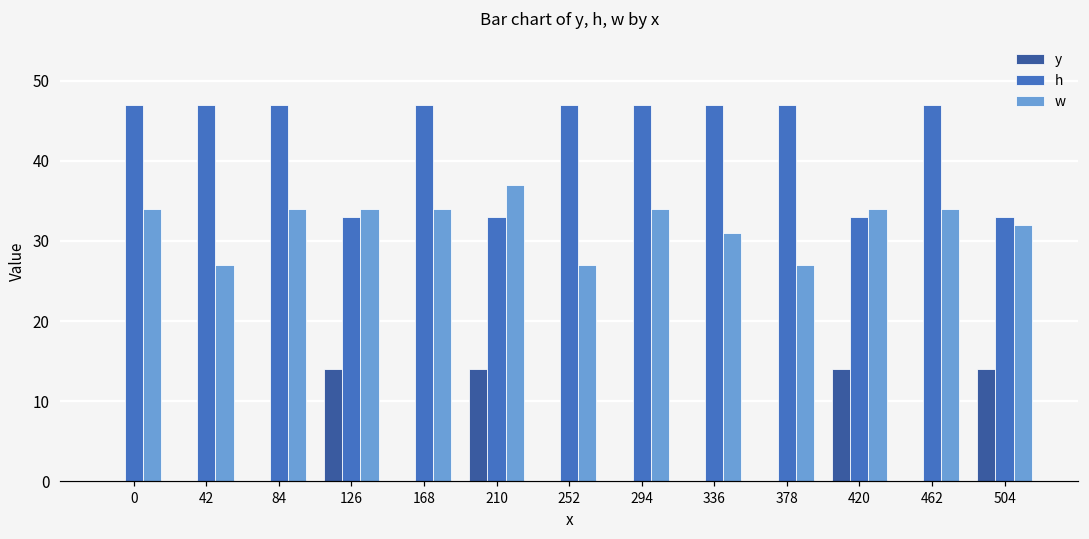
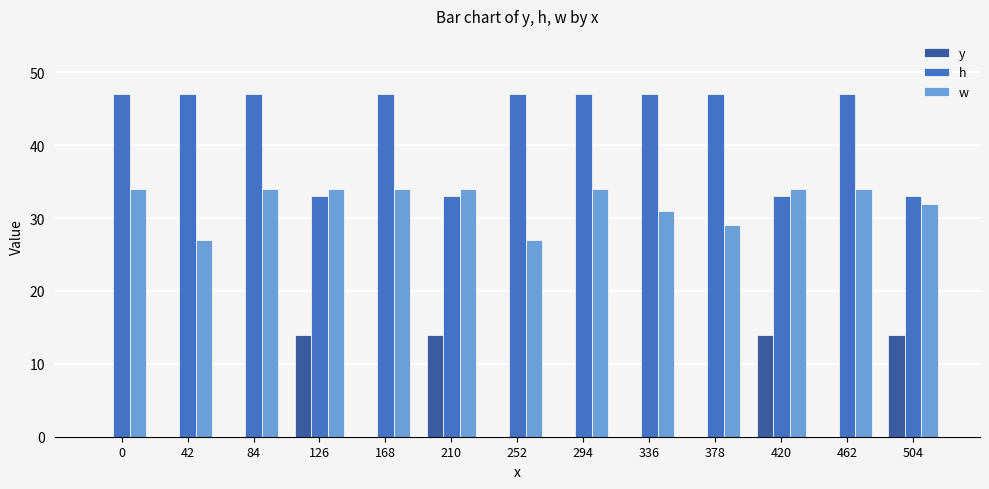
w, 210: 37 -> 34
w, 378: 27 -> 29
